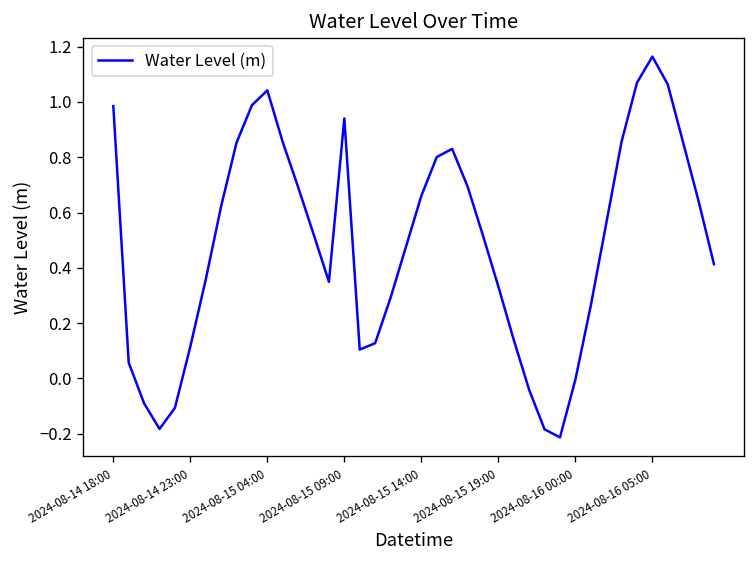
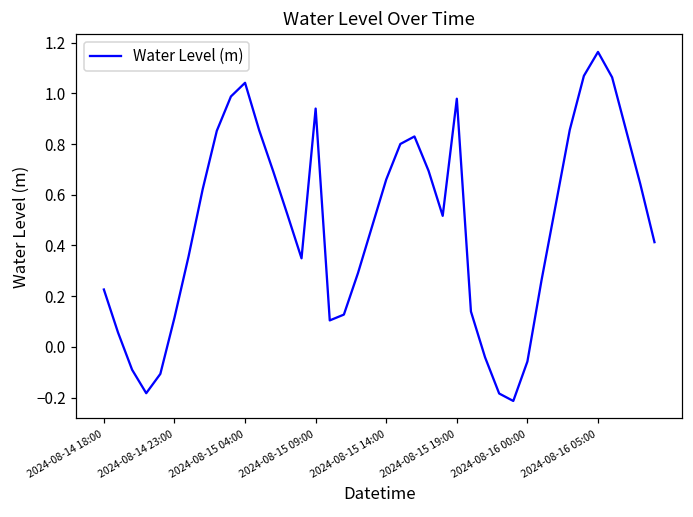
2024-08-14 18:00: 0.98 -> 0.23
2024-08-15 19:00: 0.33 -> 0.98
2024-08-16 00:00: -0.01 -> -0.06
